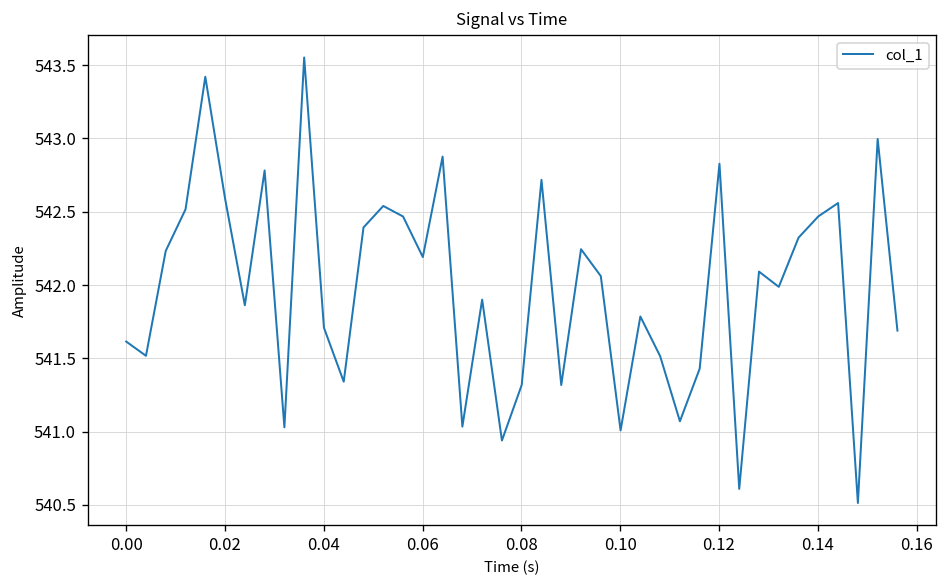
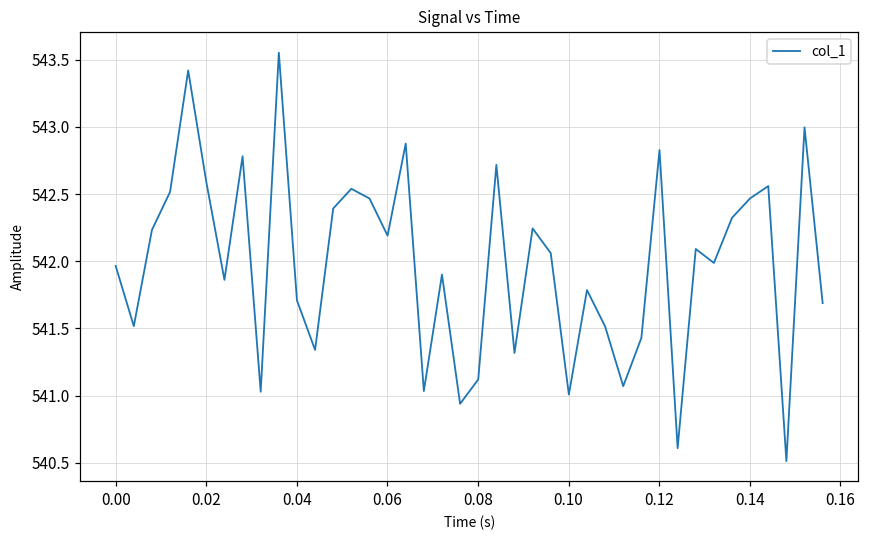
0.00: 541.61 -> 541.96
0.08: 541.32 -> 541.12
